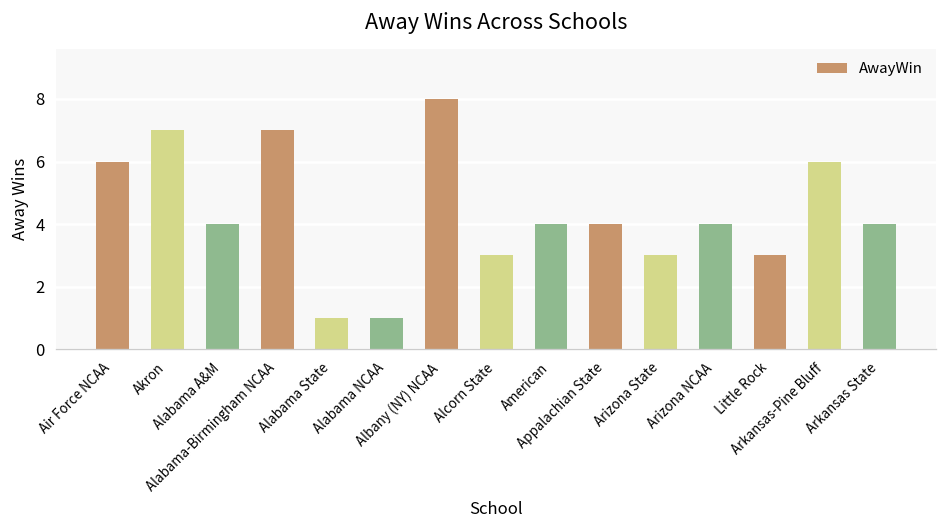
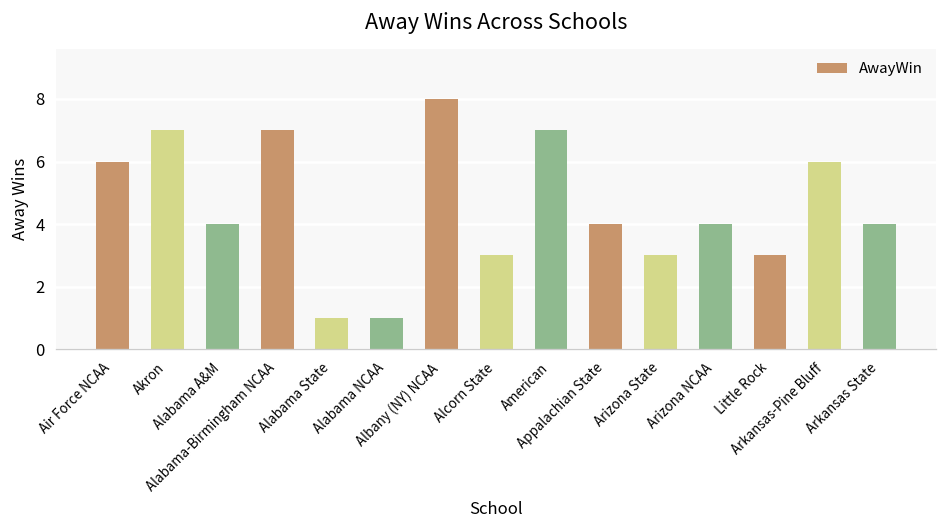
American: 4 -> 7
